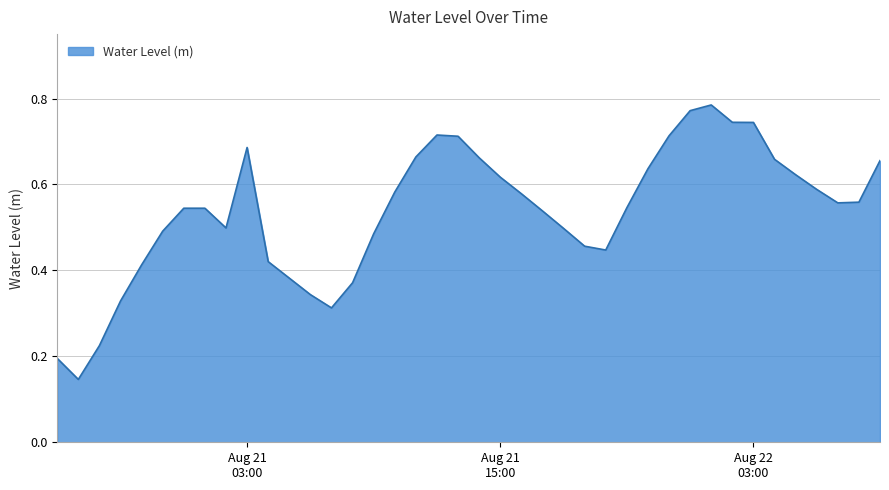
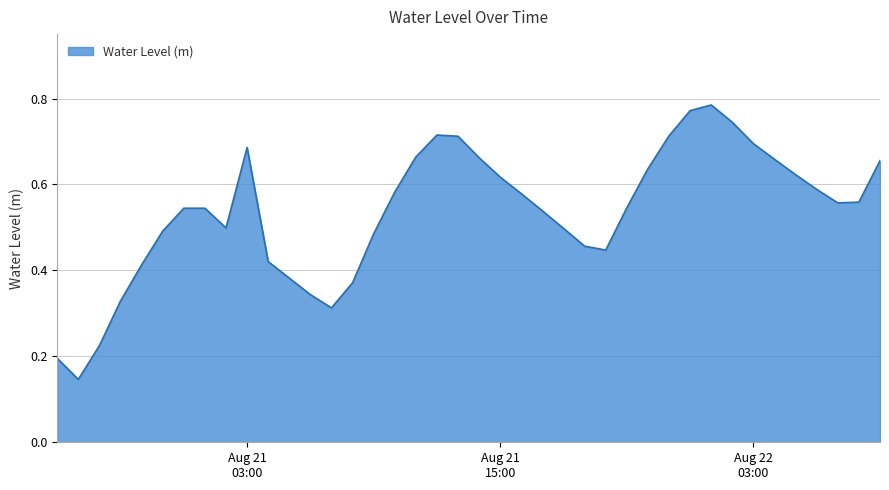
Aug 22 03:00: 0.74 -> 0.69
